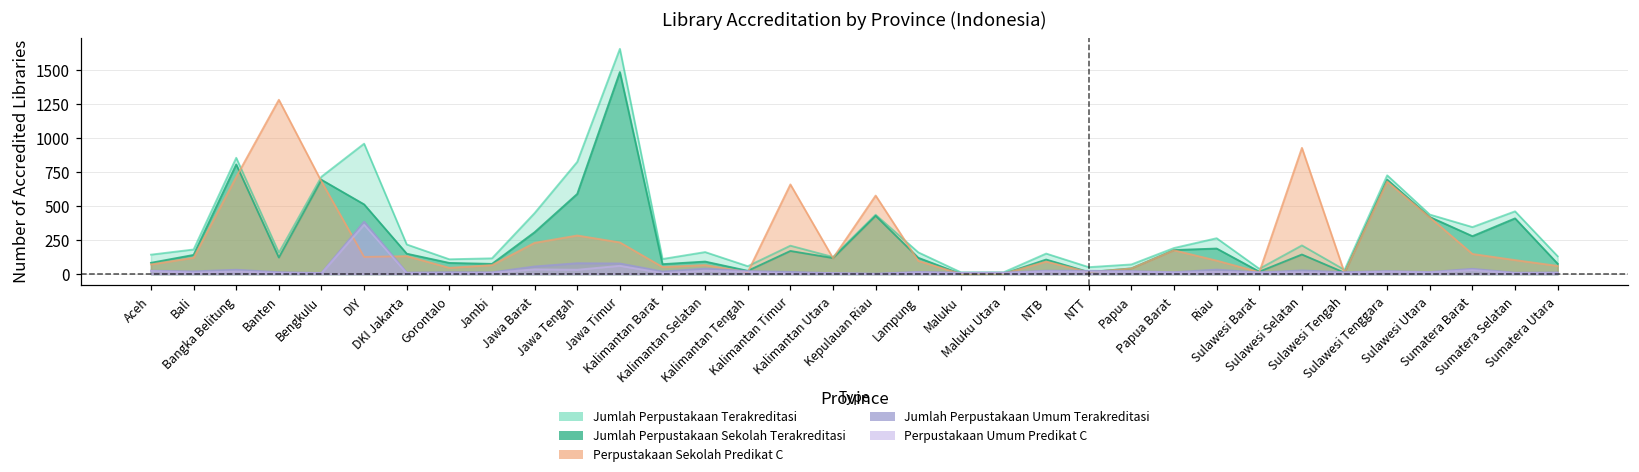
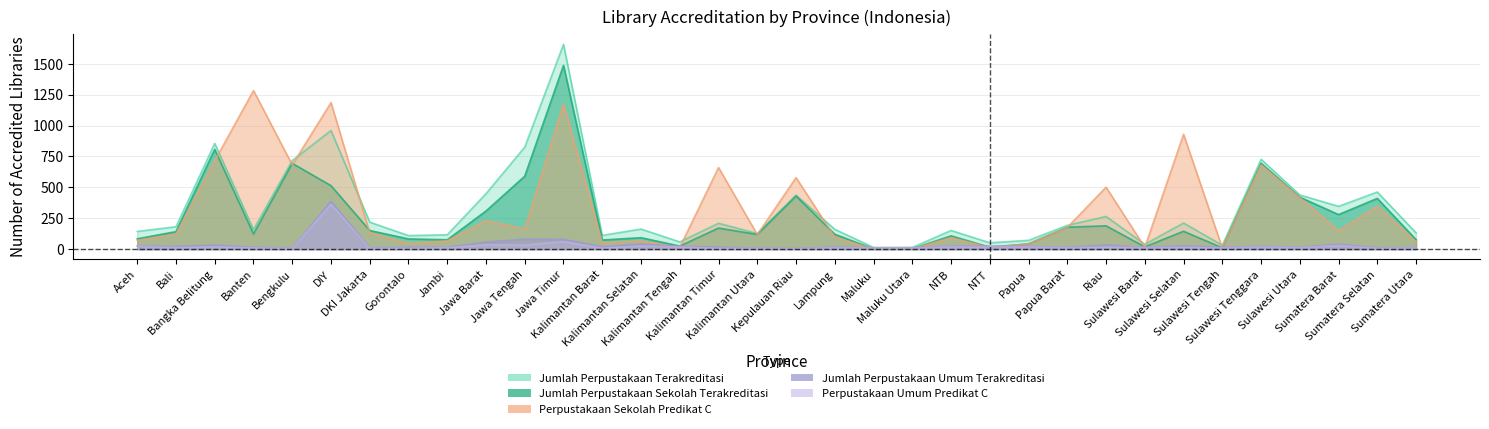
Perpustakaan Sekolah Predikat C, DIY: 130 -> 1190
Perpustakaan Sekolah Predikat C, Jawa Tengah: 280 -> 160
Perpustakaan Sekolah Predikat C, Jawa Timur: 230 -> 1170
Perpustakaan Sekolah Predikat C, Riau: 100 -> 500
Perpustakaan Sekolah Predikat C, Sumatera Selatan: 100 -> 350
